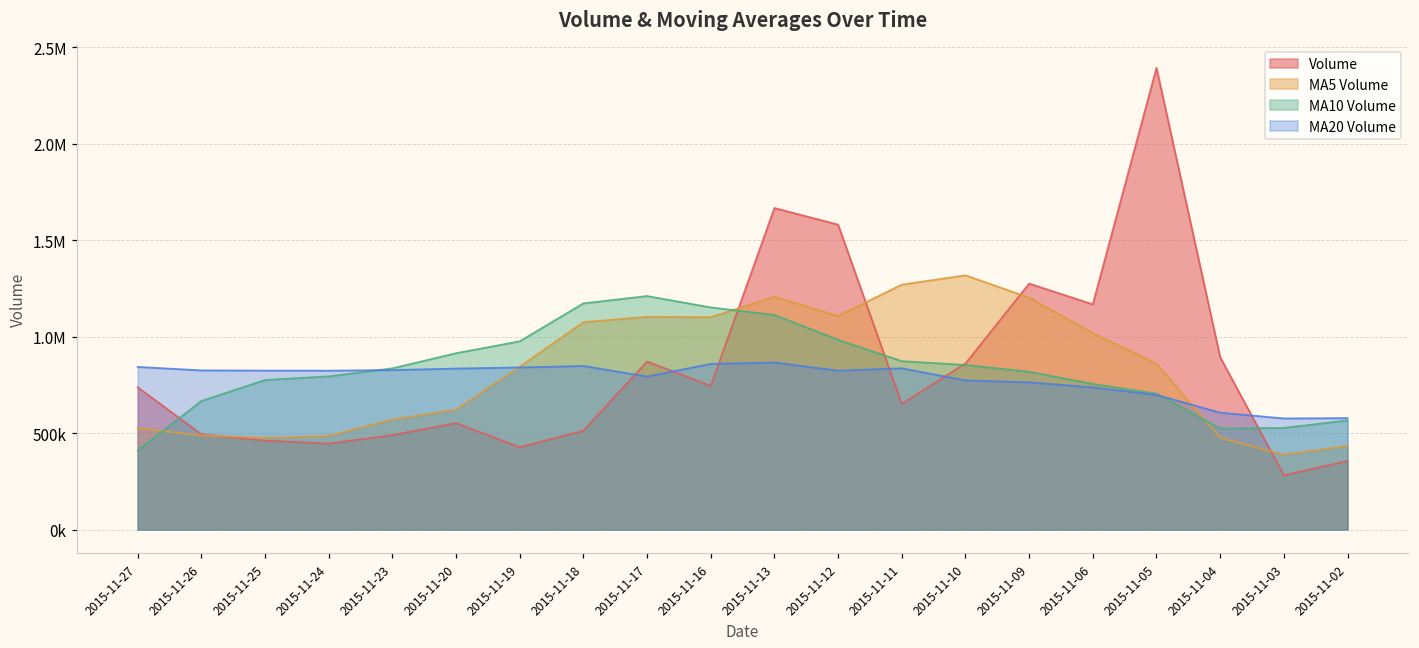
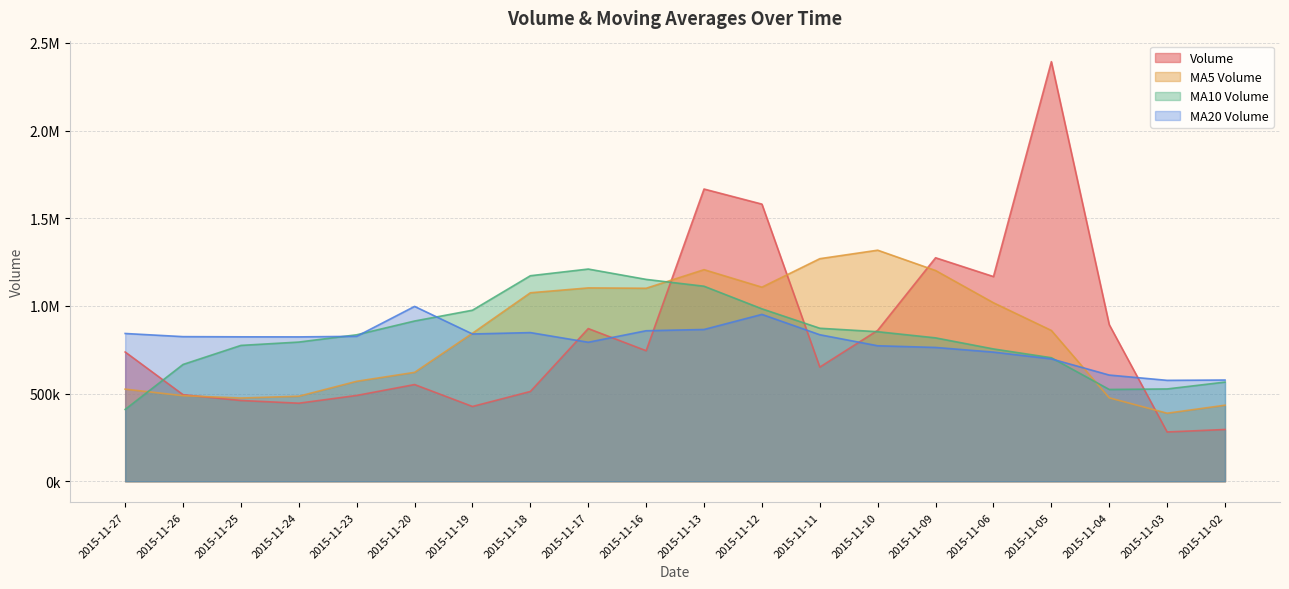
MA20 Volume, 2015-11-20: 830000 -> 1000000
MA20 Volume, 2015-11-12: 820000 -> 950000
Volume, 2015-11-02: 360000 -> 300000
